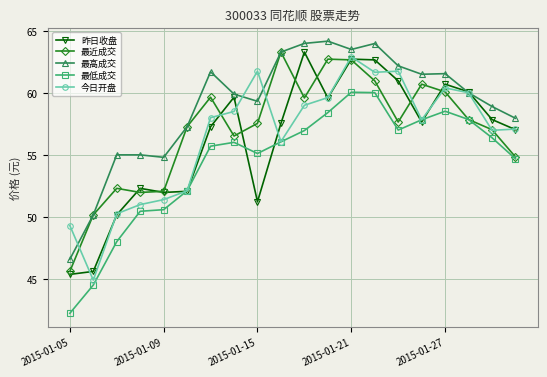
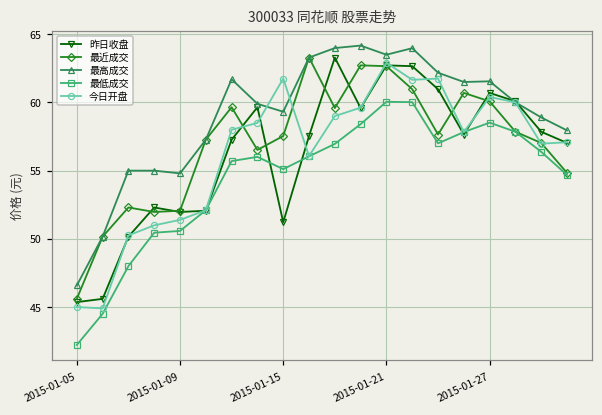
今日开盘, 2015-01-05: 49.3 -> 45.0
